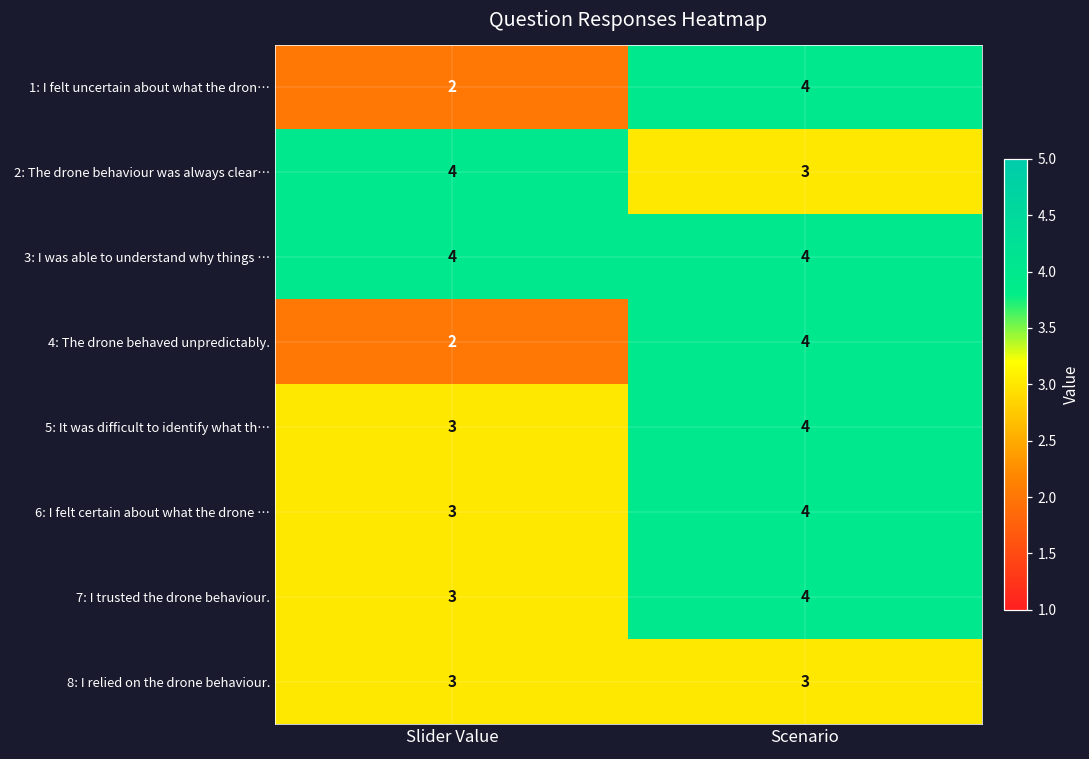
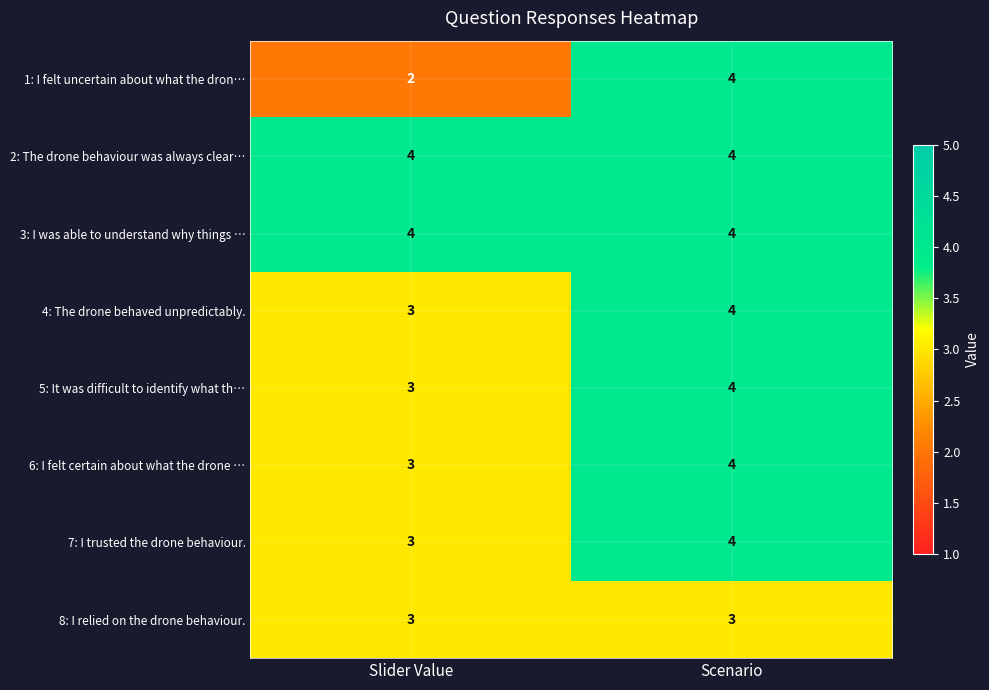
2: The drone behaviour was always clear…, Scenario: 3 -> 4
4: The drone behaved unpredictably., Slider Value: 2 -> 3
